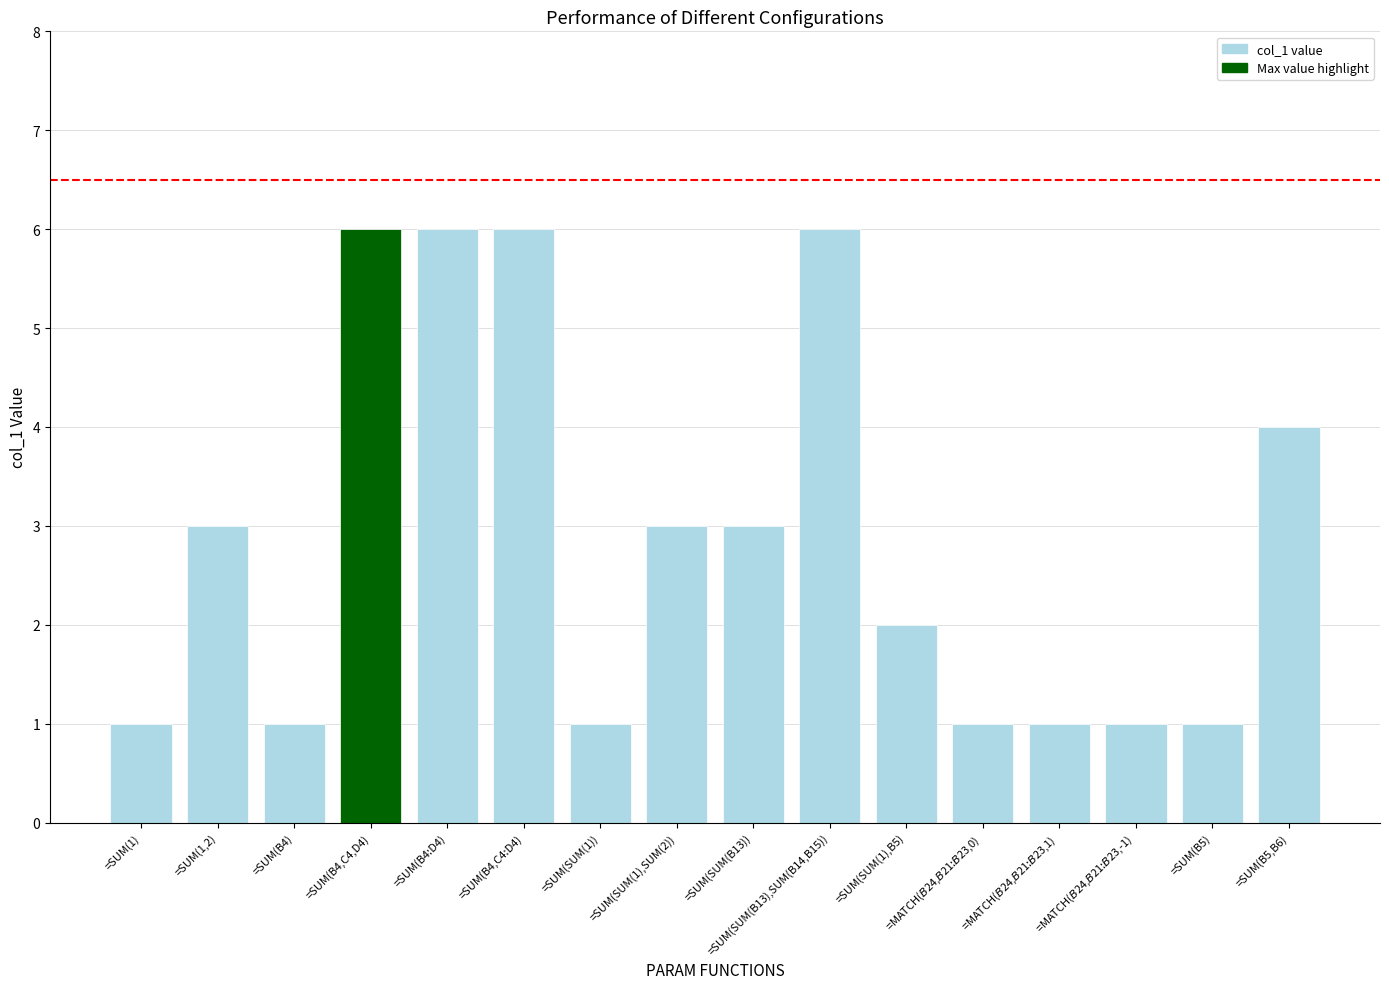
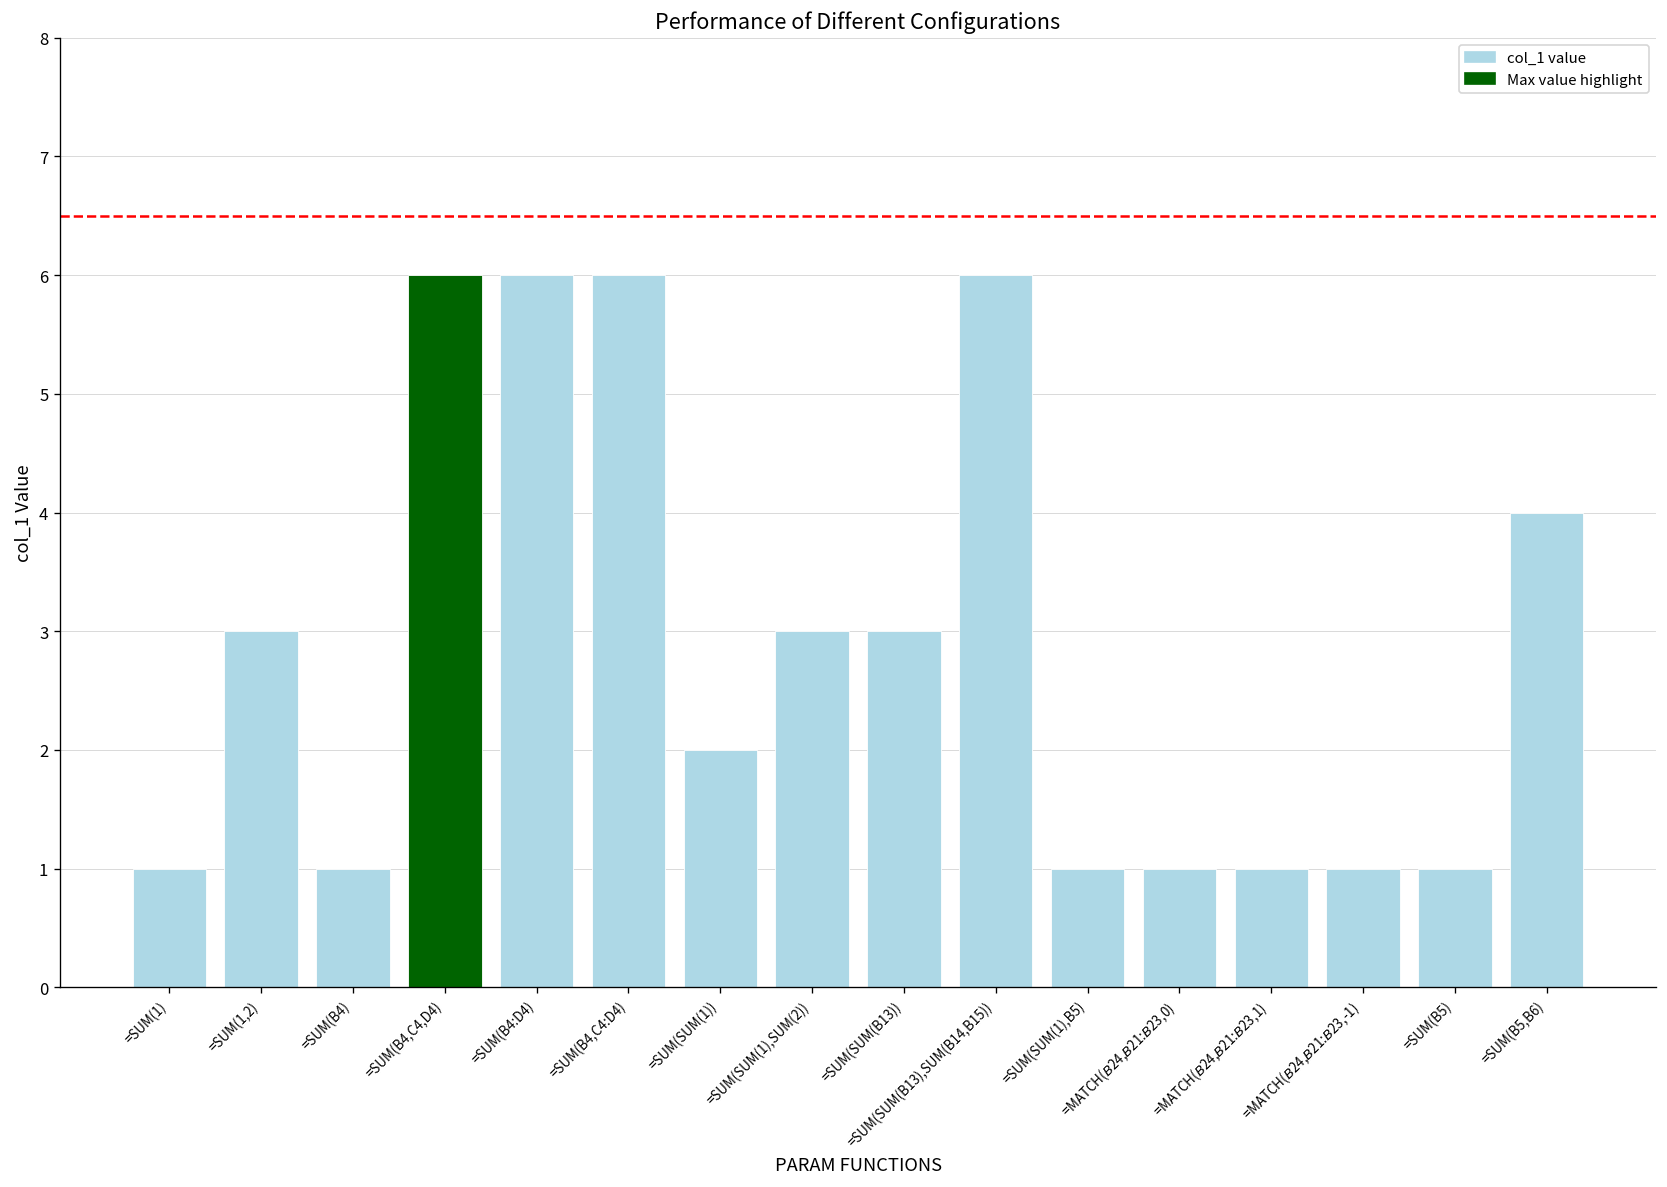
=SUM(SUM(1)): 1 -> 2
=SUM(SUM(1),B5): 2 -> 1
